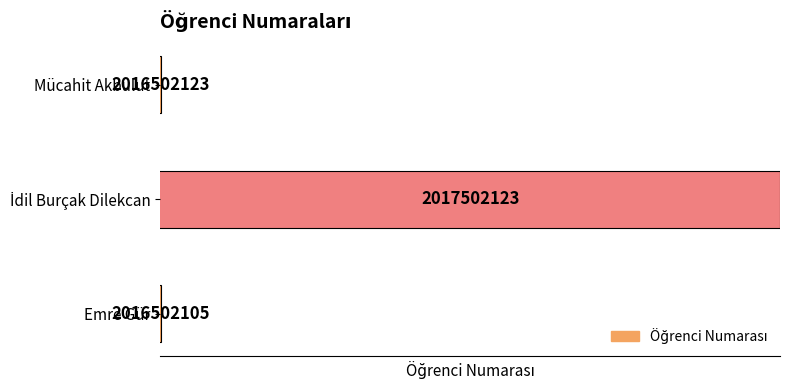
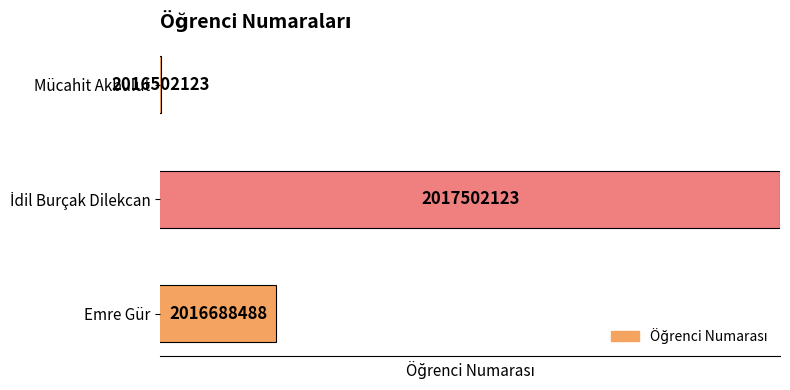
Emre Gür: 2016502105 -> 2016688488
